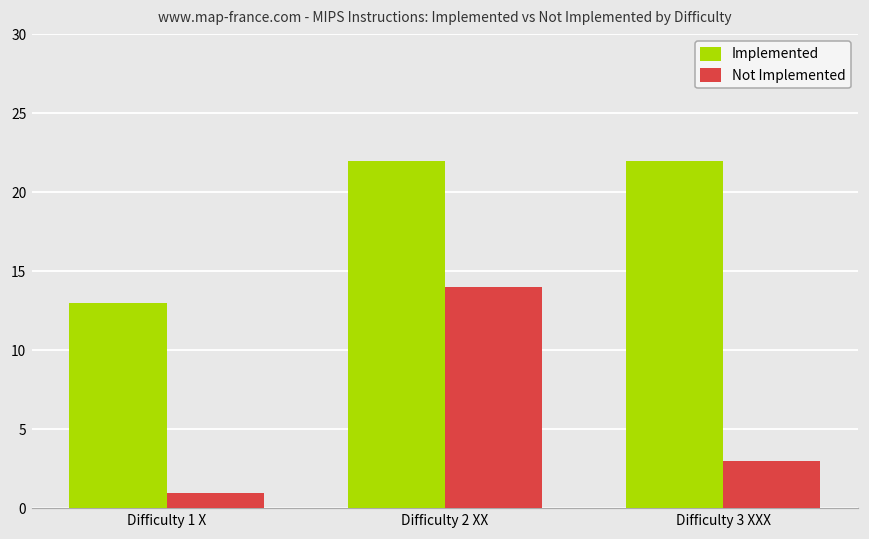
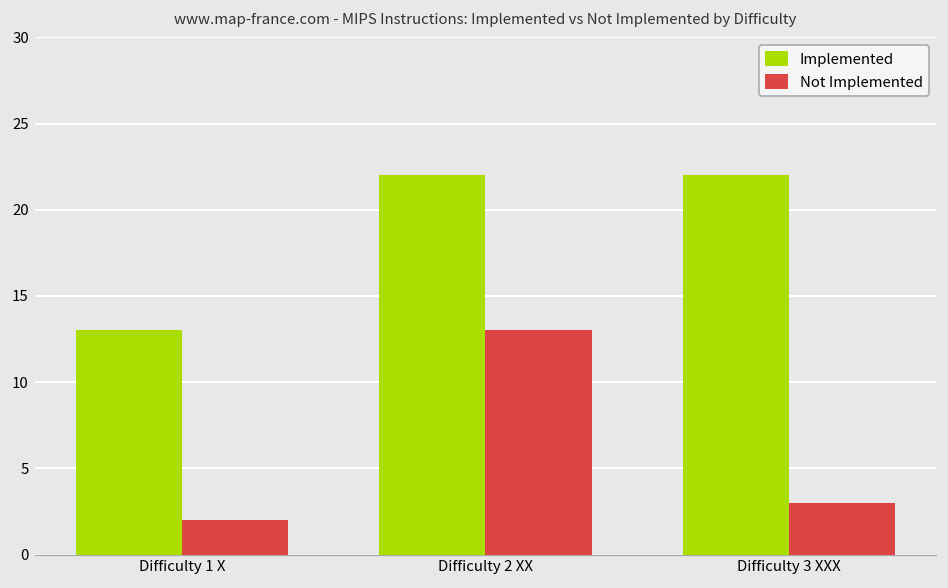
Not Implemented, Difficulty 1 X: 1 -> 2
Not Implemented, Difficulty 2 XX: 14 -> 13
